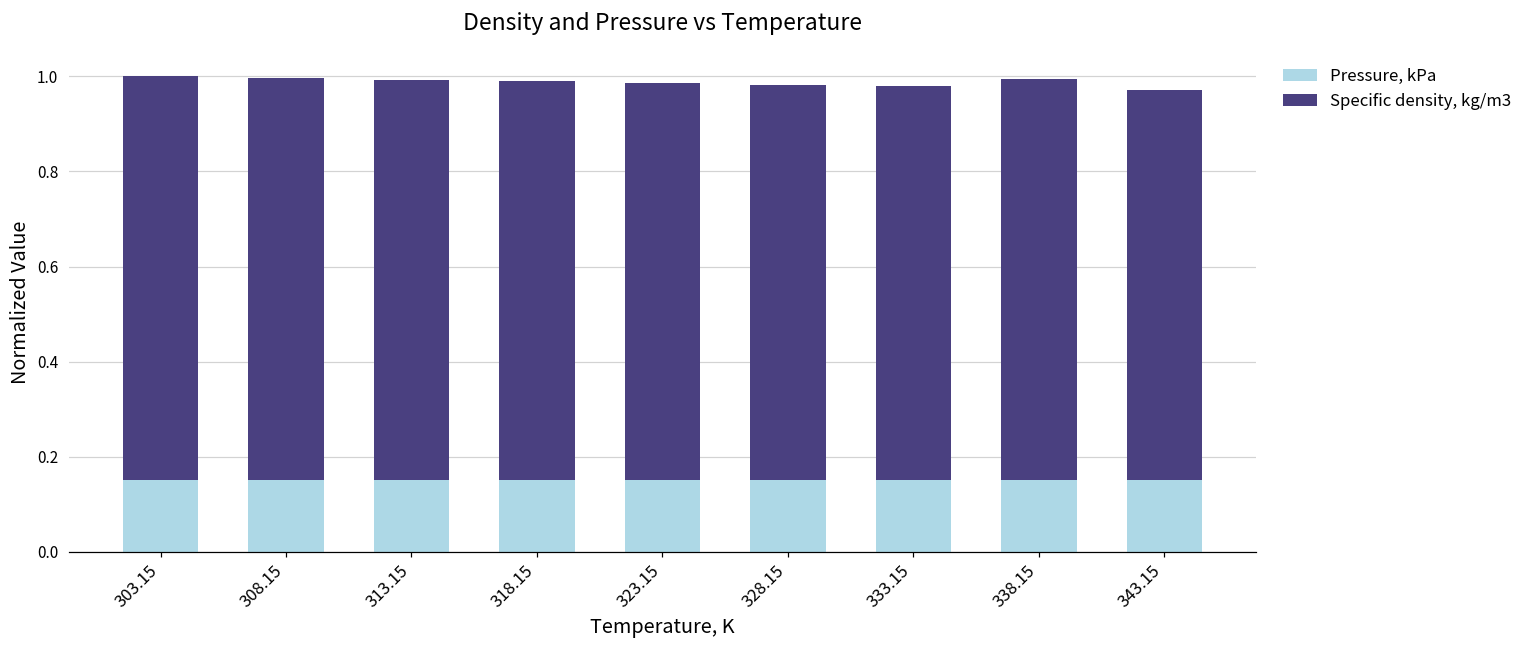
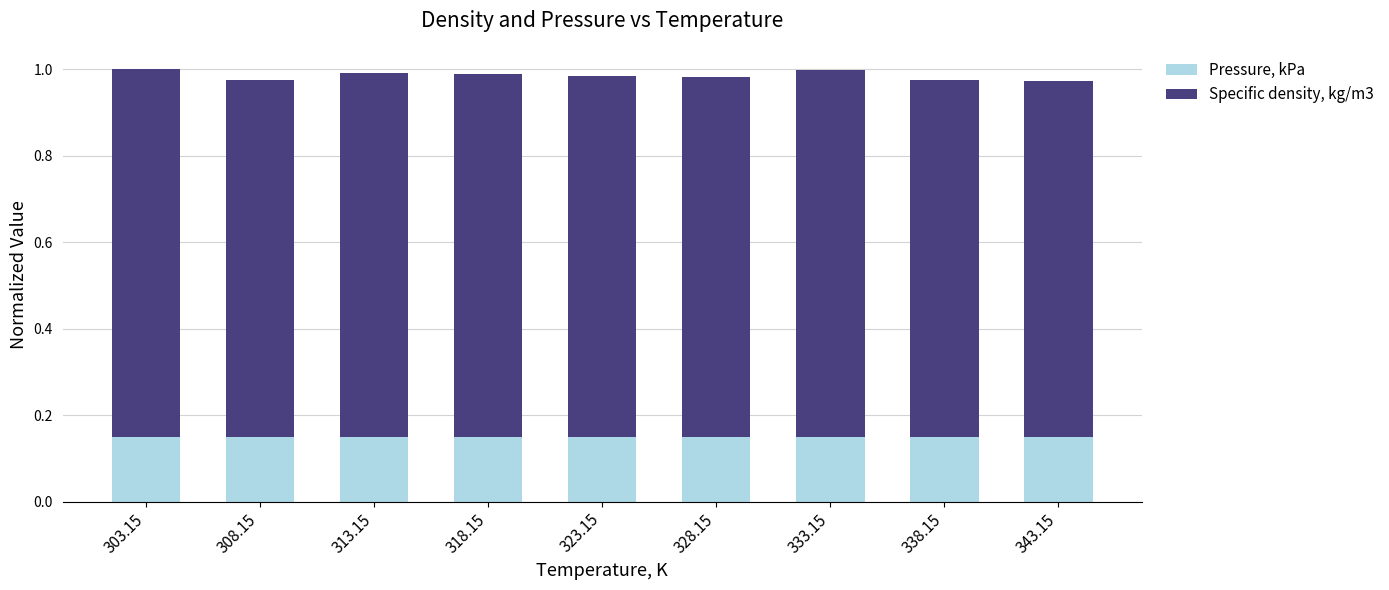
Specific density, kg/m3, 308.15: 0.85 -> 0.83
Specific density, kg/m3, 333.15: 0.83 -> 0.85
Specific density, kg/m3, 338.15: 0.85 -> 0.83
